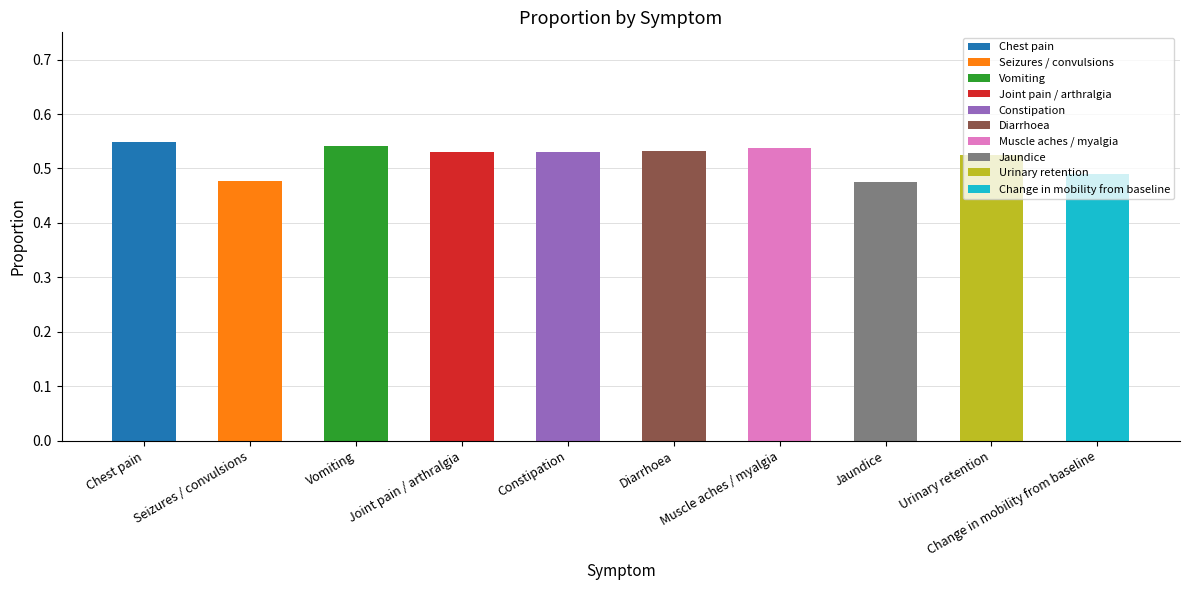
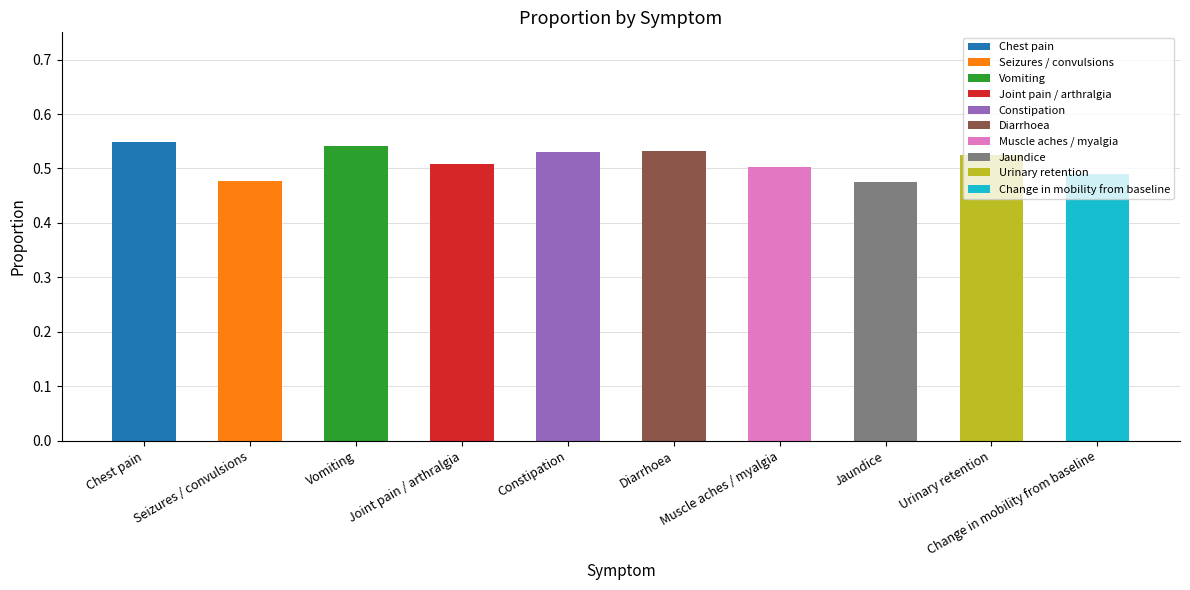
Joint pain / arthralgia, Joint pain / arthralgia: 0.53 -> 0.51
Muscle aches / myalgia, Muscle aches / myalgia: 0.54 -> 0.50
